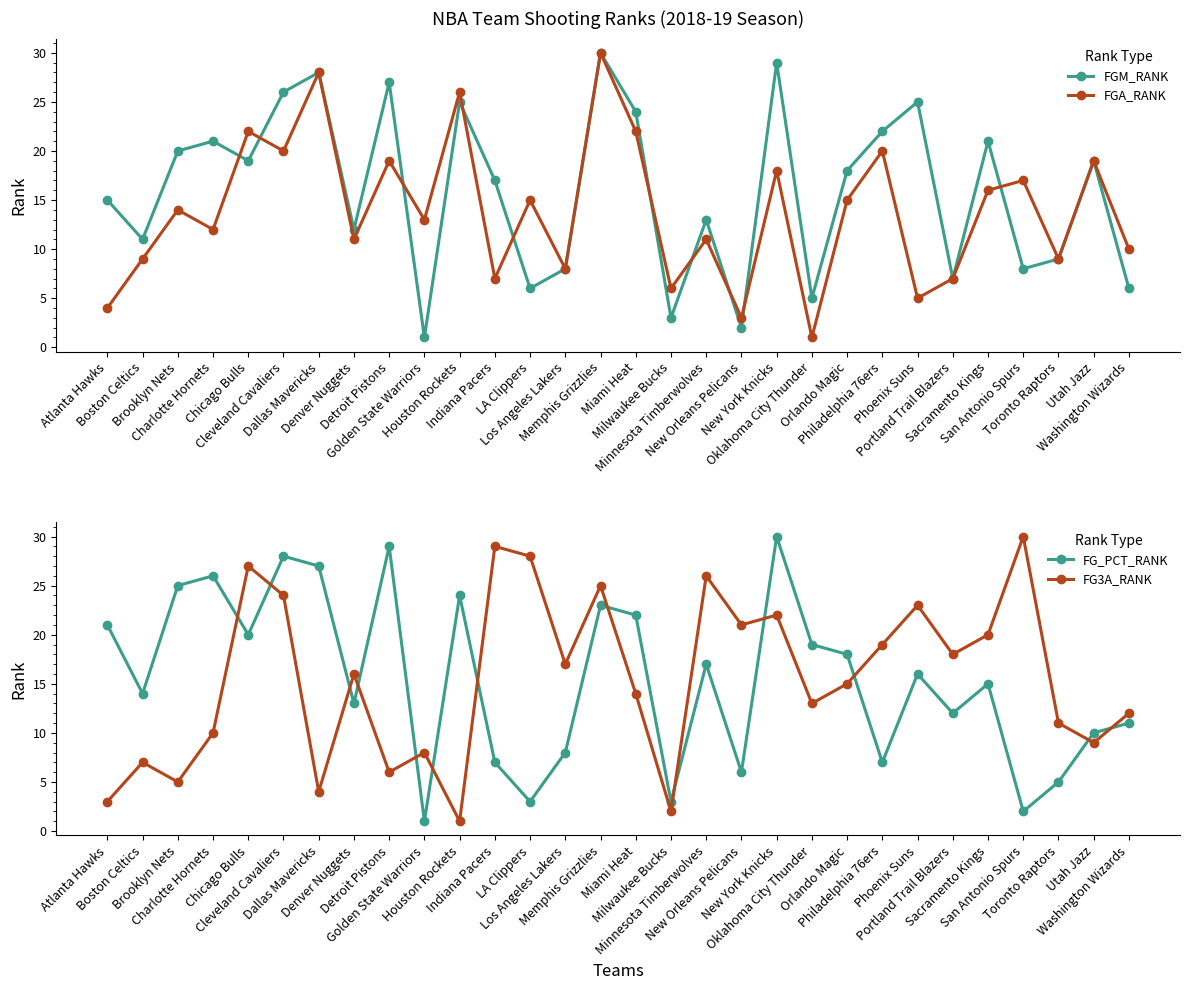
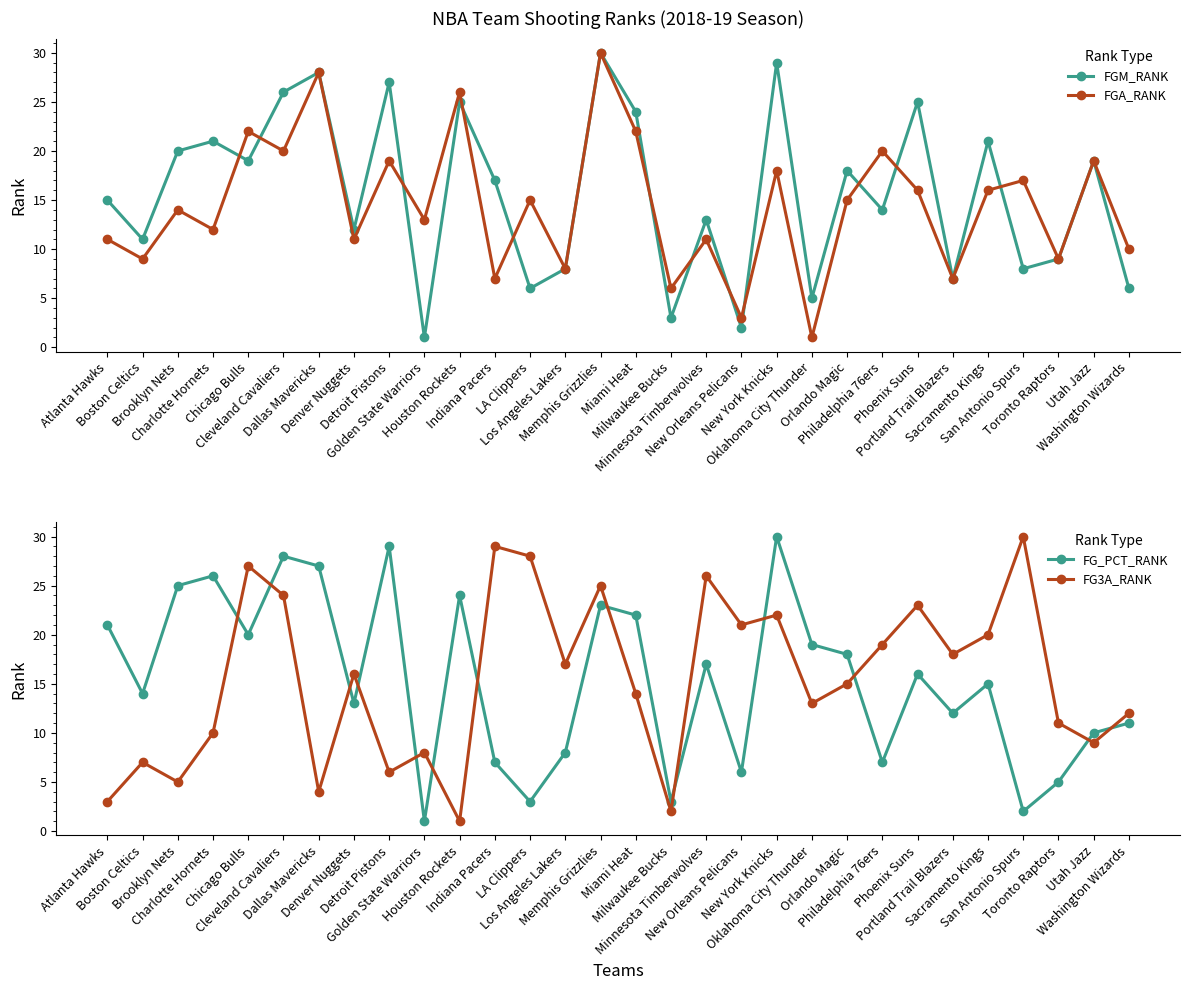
NBA Team Shooting Ranks (2018-19 Season), FGA_RANK, Atlanta Hawks: 4 -> 11
NBA Team Shooting Ranks (2018-19 Season), FGM_RANK, Philadelphia 76ers: 22 -> 14
NBA Team Shooting Ranks (2018-19 Season), FGA_RANK, Phoenix Suns: 5 -> 16
